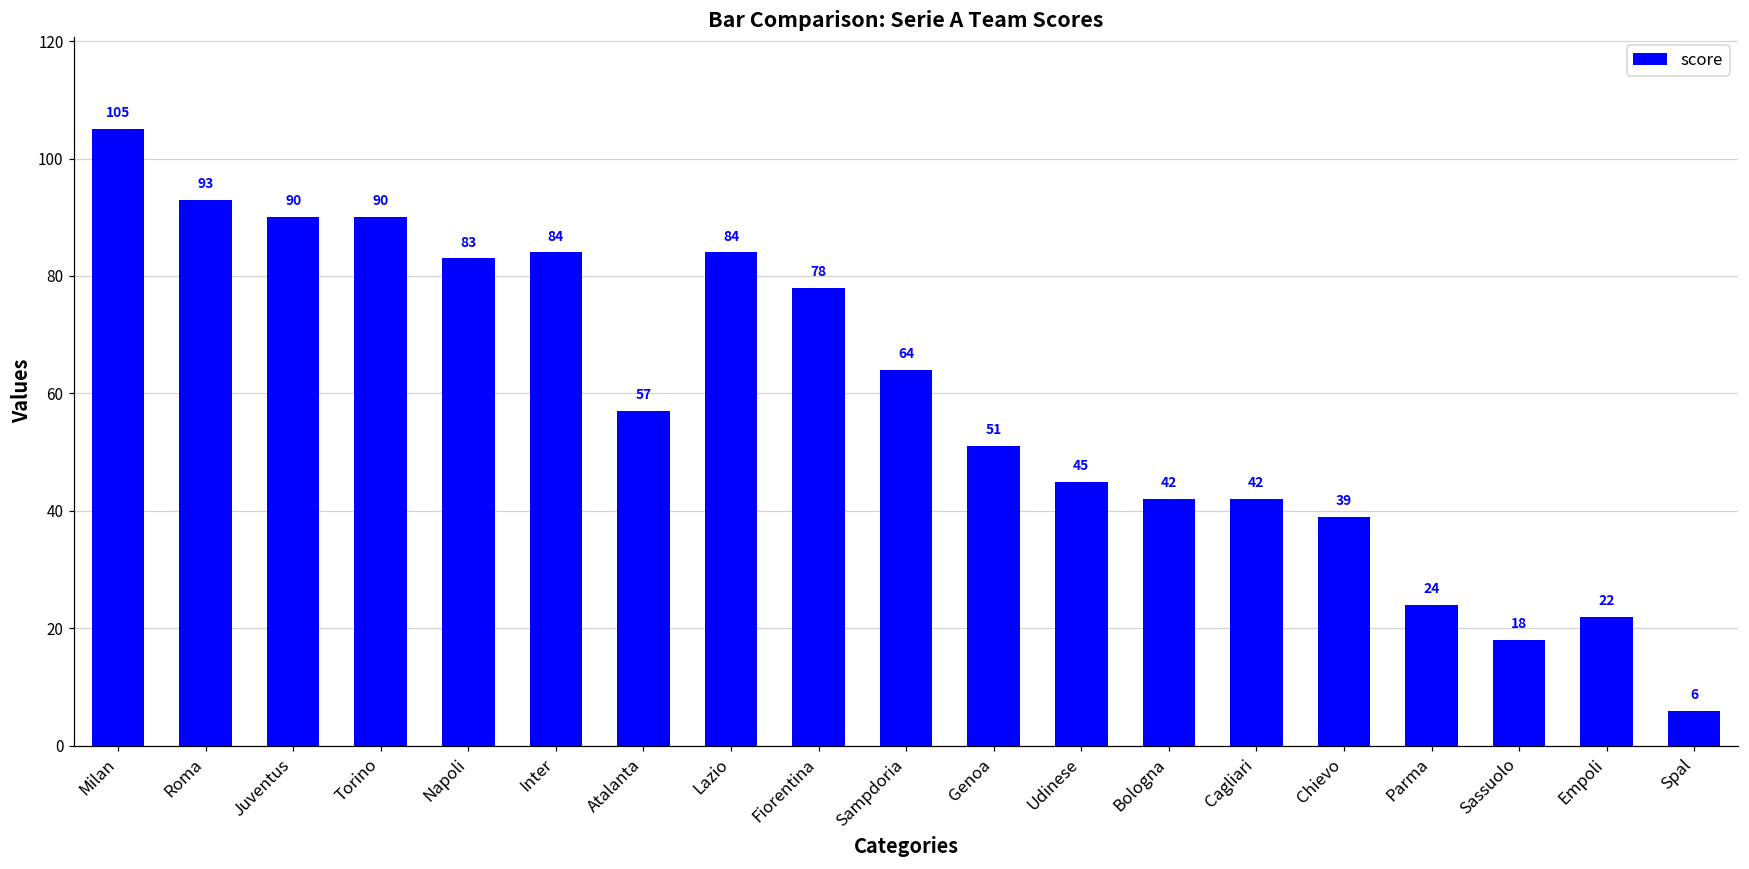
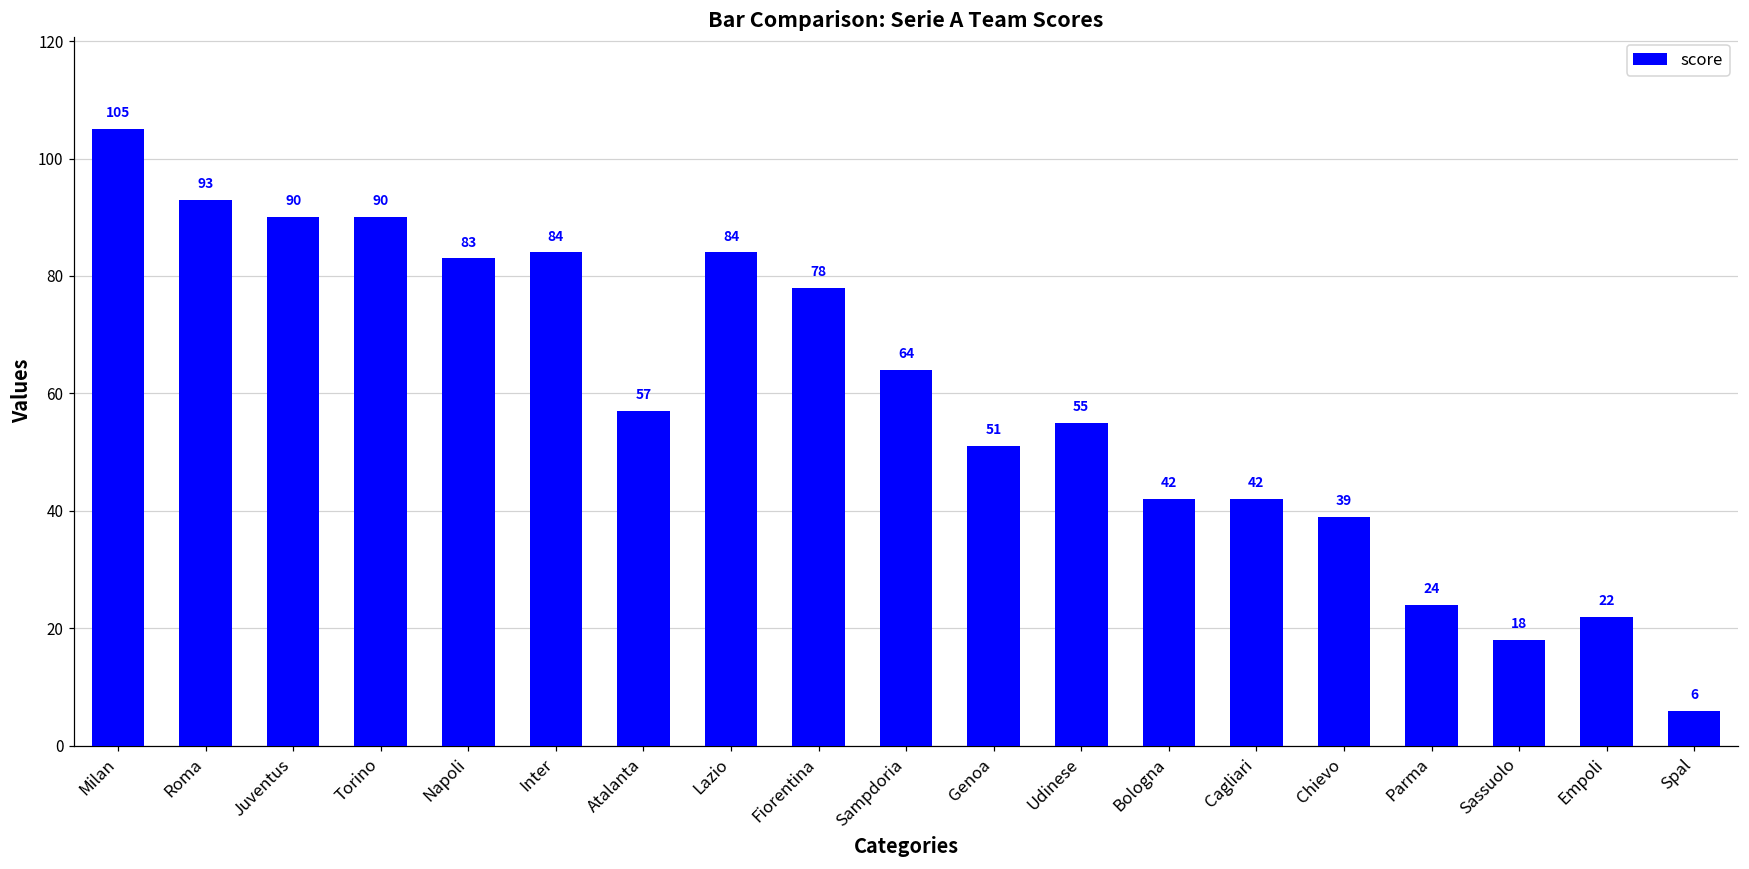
Udinese: 45 -> 55
